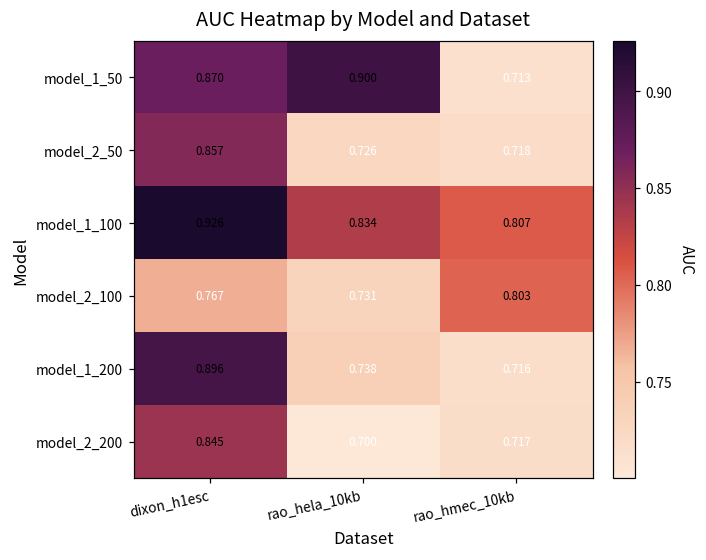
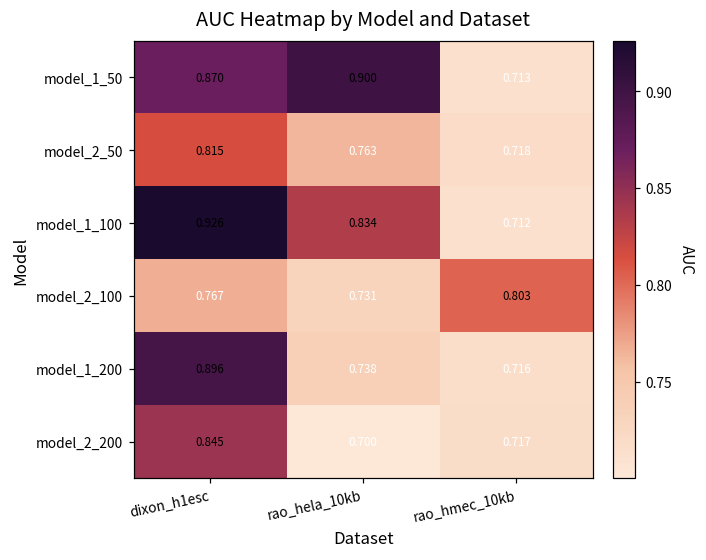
model_2_50, dixon_h1esc: 0.857 -> 0.815
model_2_50, rao_hela_10kb: 0.726 -> 0.763
model_1_100, rao_hmec_10kb: 0.807 -> 0.712
